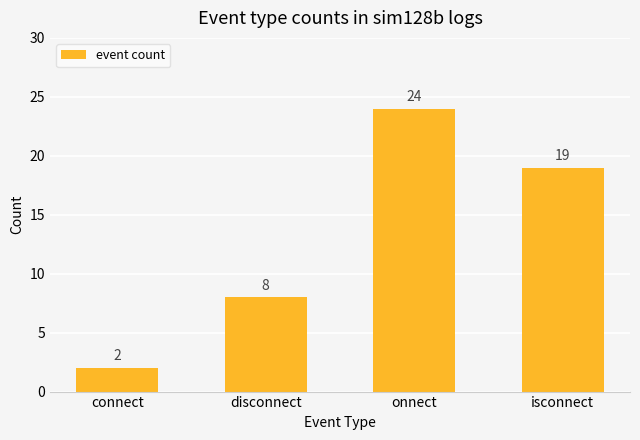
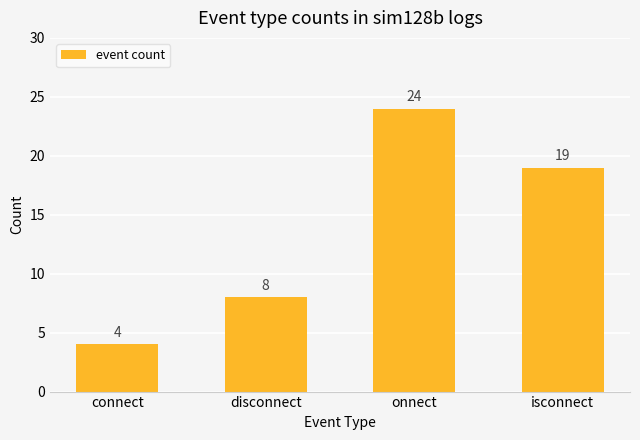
connect: 2 -> 4
